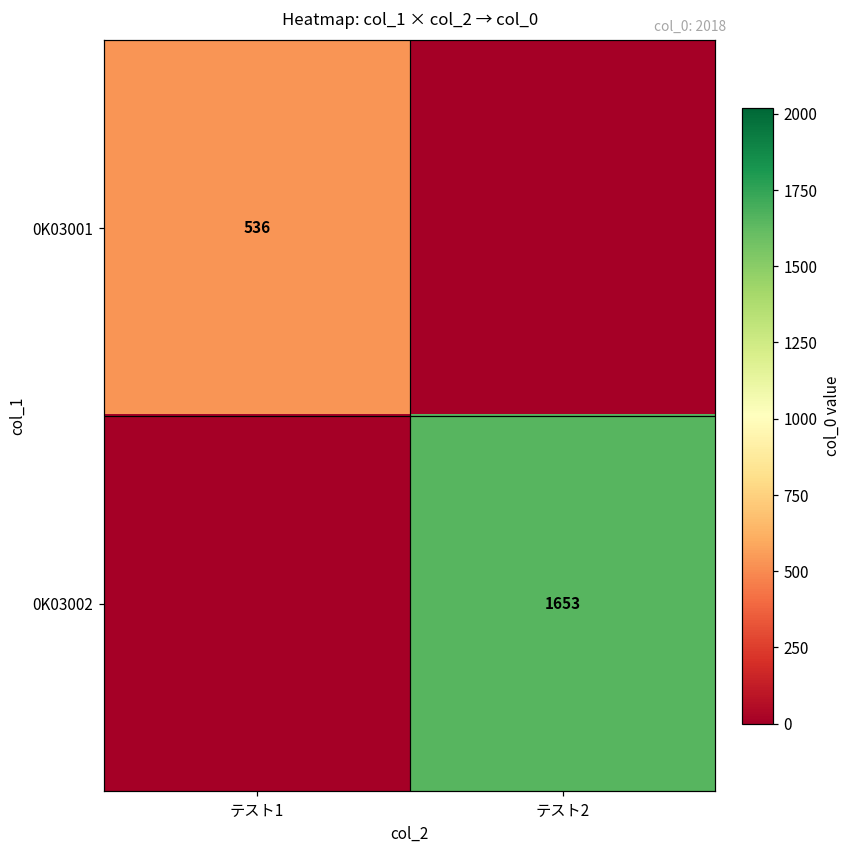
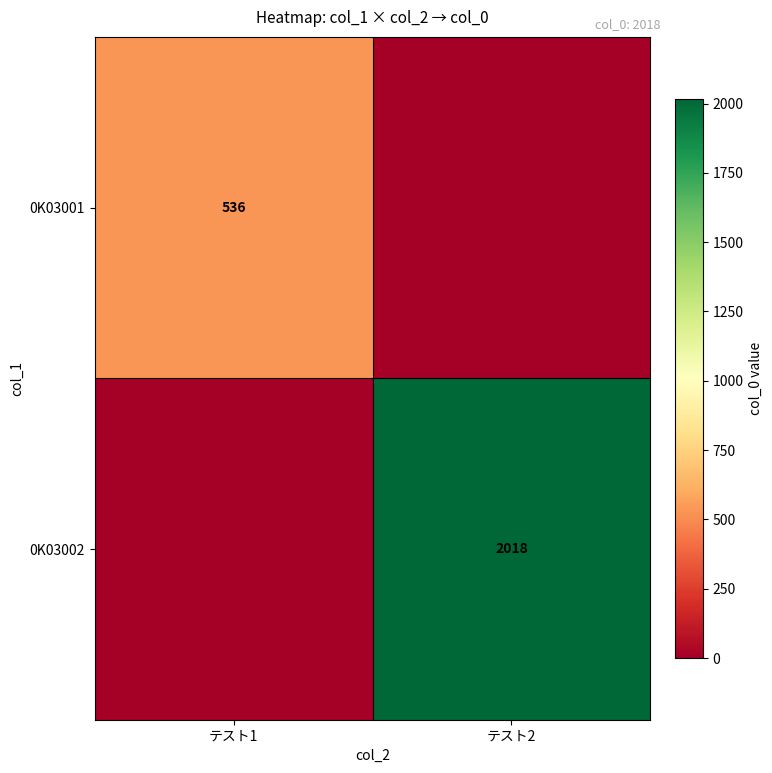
0K03002, テスト2: 1653 -> 2018
